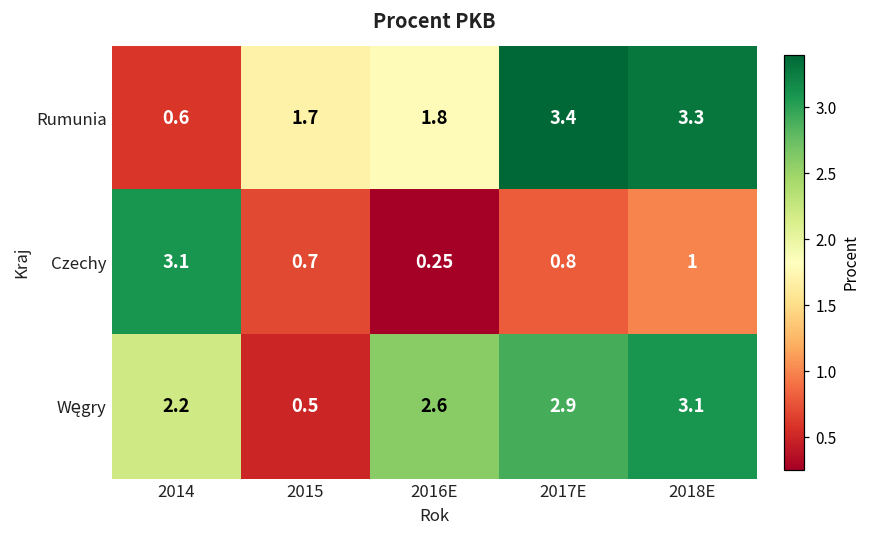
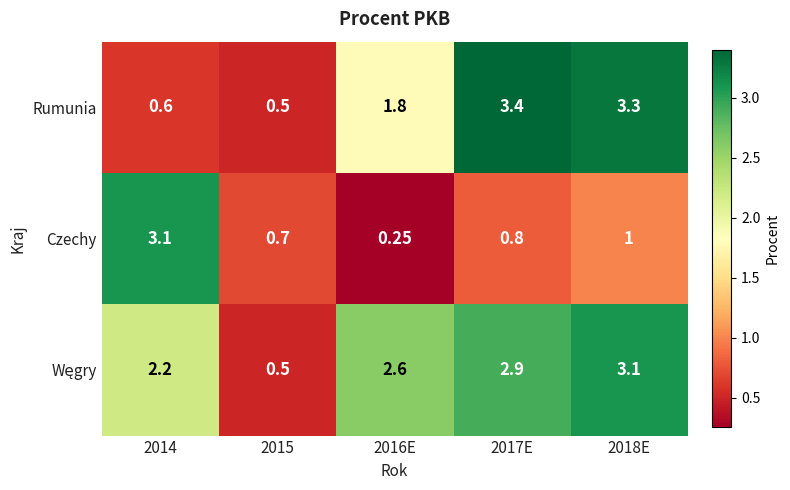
Rumunia, 2015: 1.7 -> 0.5
